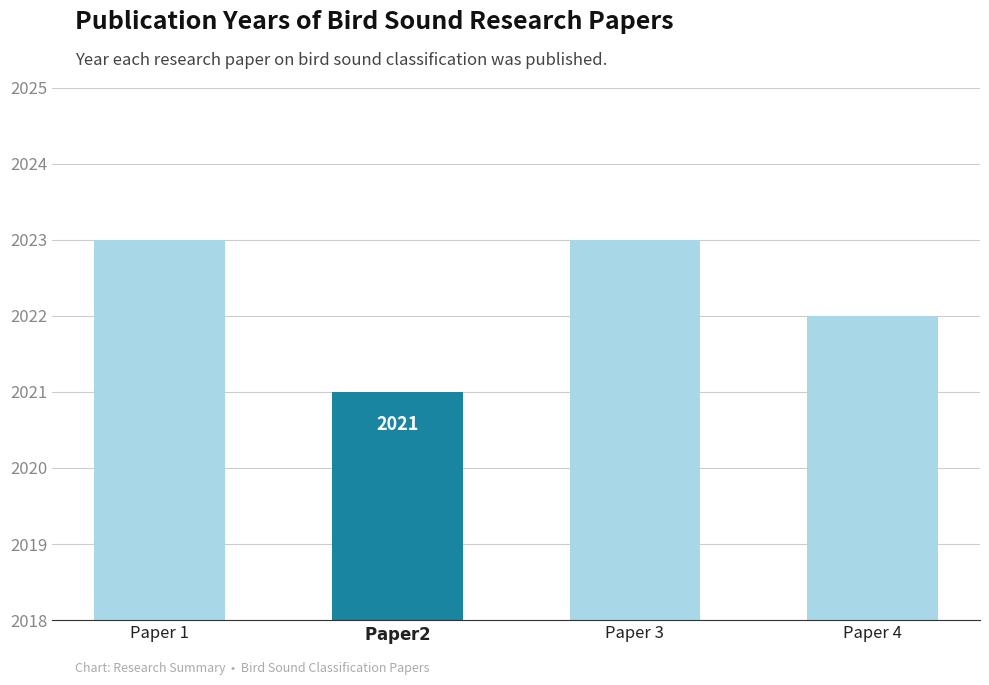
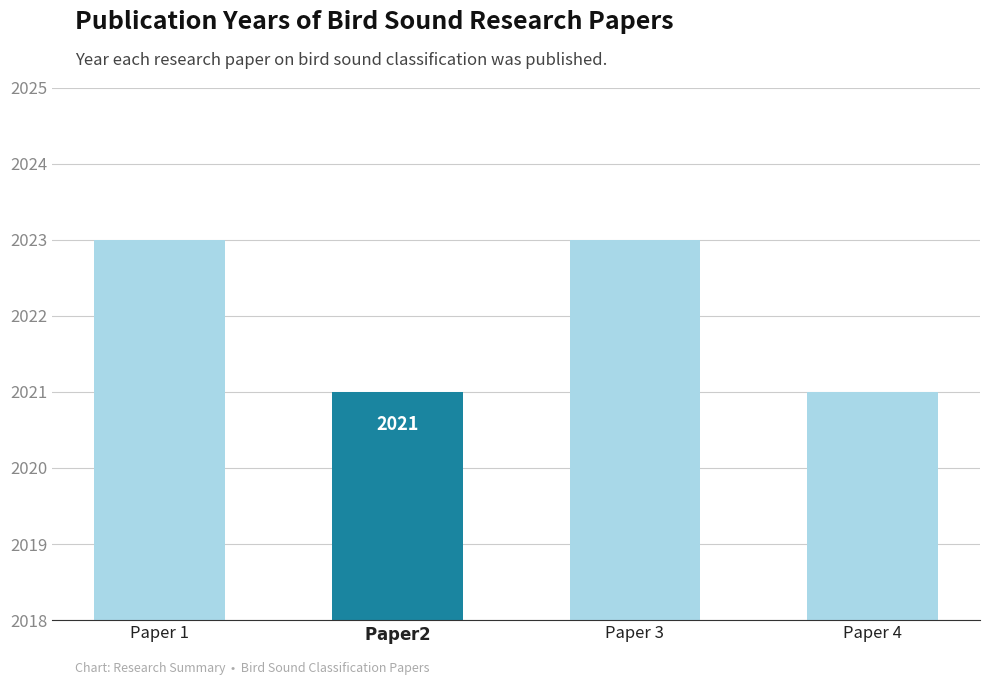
Paper 4: 2022 -> 2021
